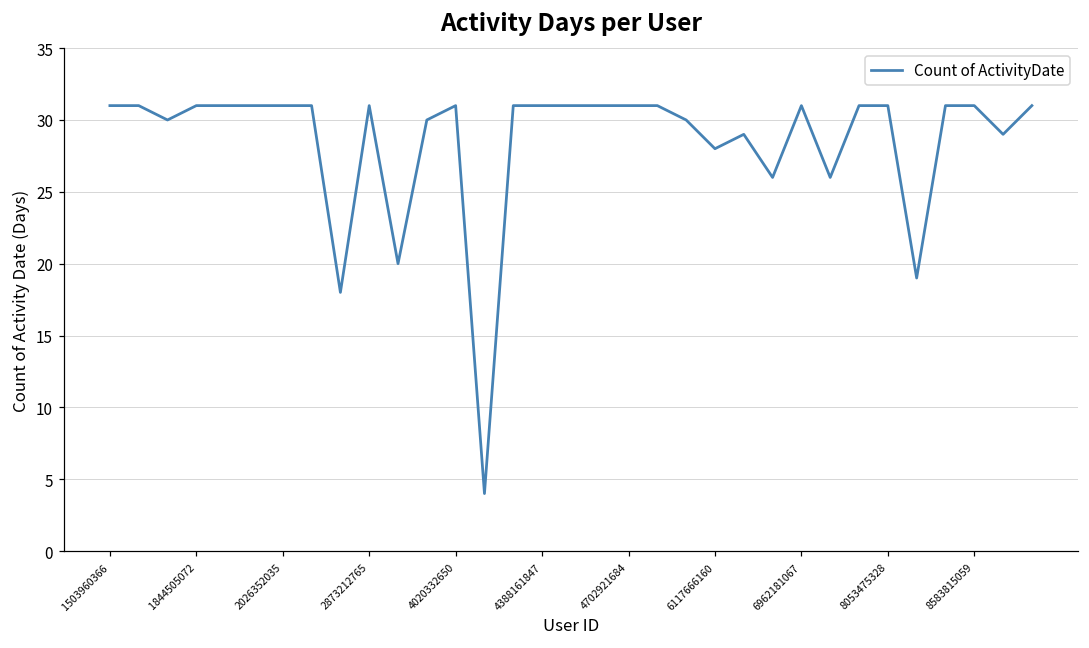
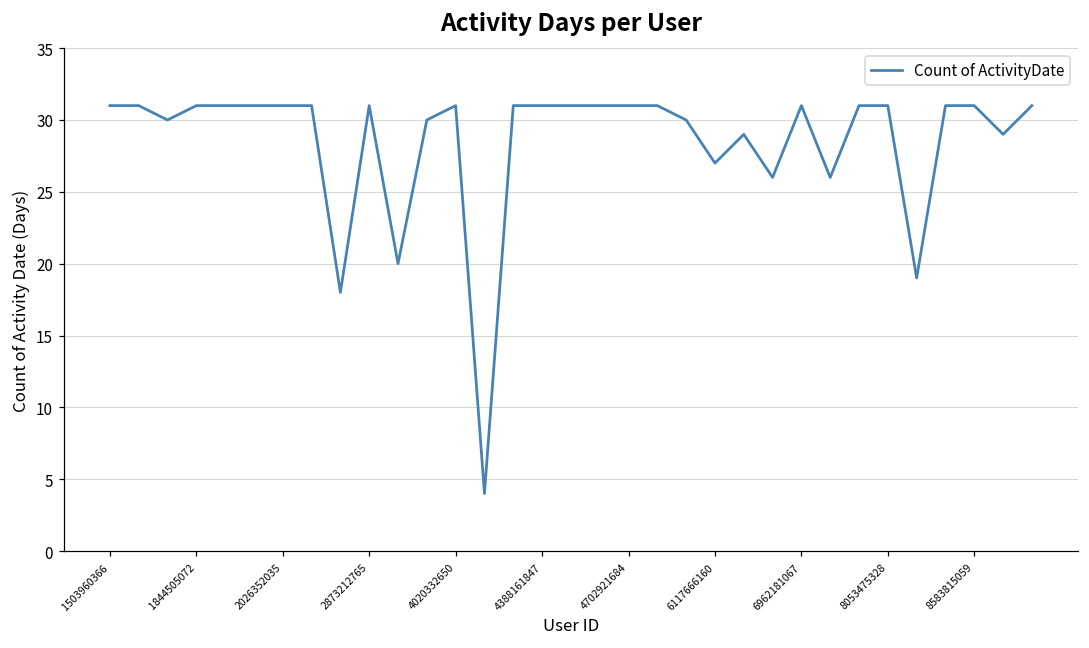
6117666160: 28 -> 27
